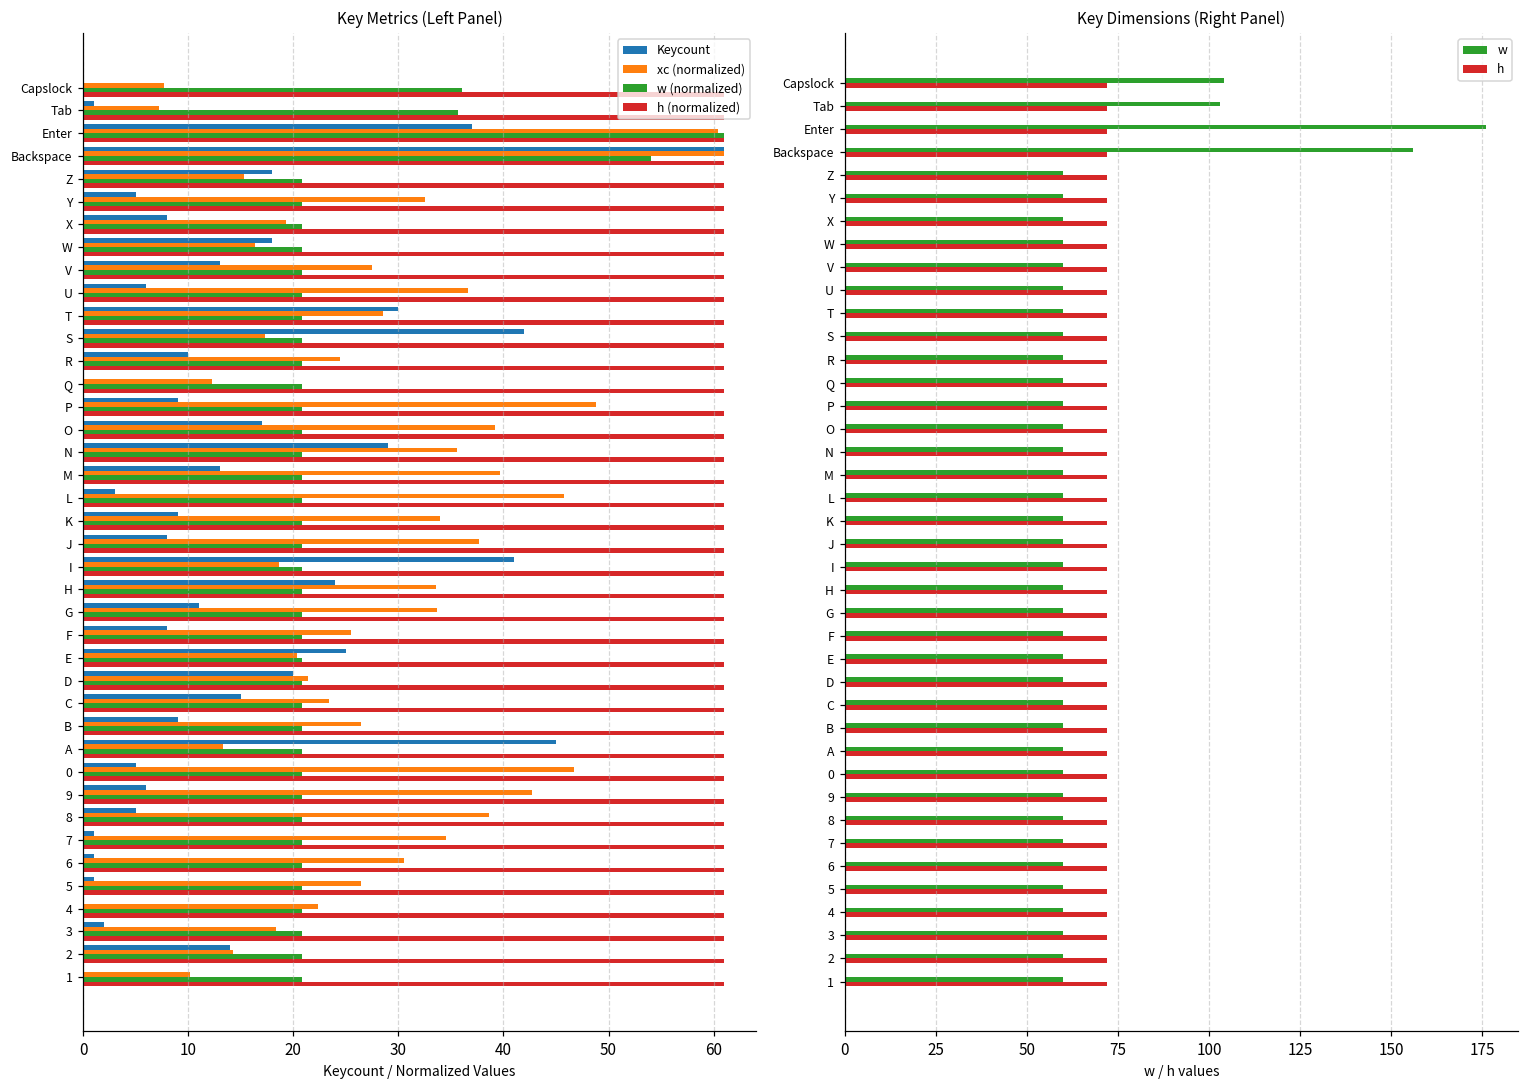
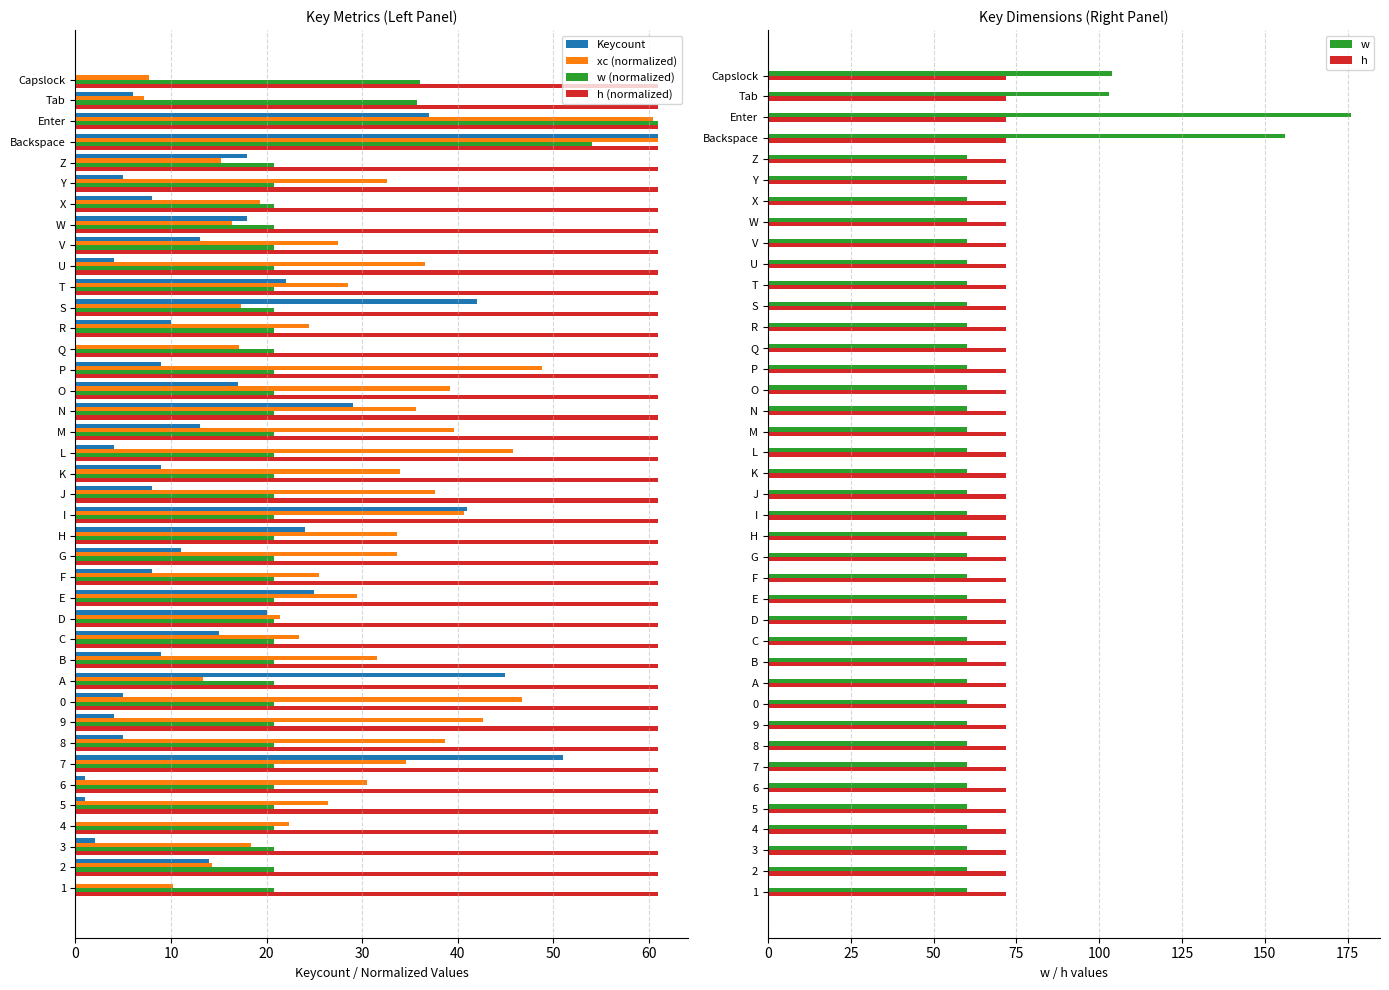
Key Metrics (Left Panel), Keycount, Tab: 1 -> 6
Key Metrics (Left Panel), Keycount, U: 6 -> 4
Key Metrics (Left Panel), Keycount, T: 30 -> 22
Key Metrics (Left Panel), xc (normalized), Q: 12 -> 17
Key Metrics (Left Panel), Keycount, L: 3 -> 4
Key Metrics (Left Panel), xc (normalized), I: 19 -> 41
Key Metrics (Left Panel), xc (normalized), E: 20 -> 29
Key Metrics (Left Panel), xc (normalized), B: 26 -> 32
Key Metrics (Left Panel), Keycount, 9: 6 -> 4
Key Metrics (Left Panel), Keycount, 7: 1 -> 51
